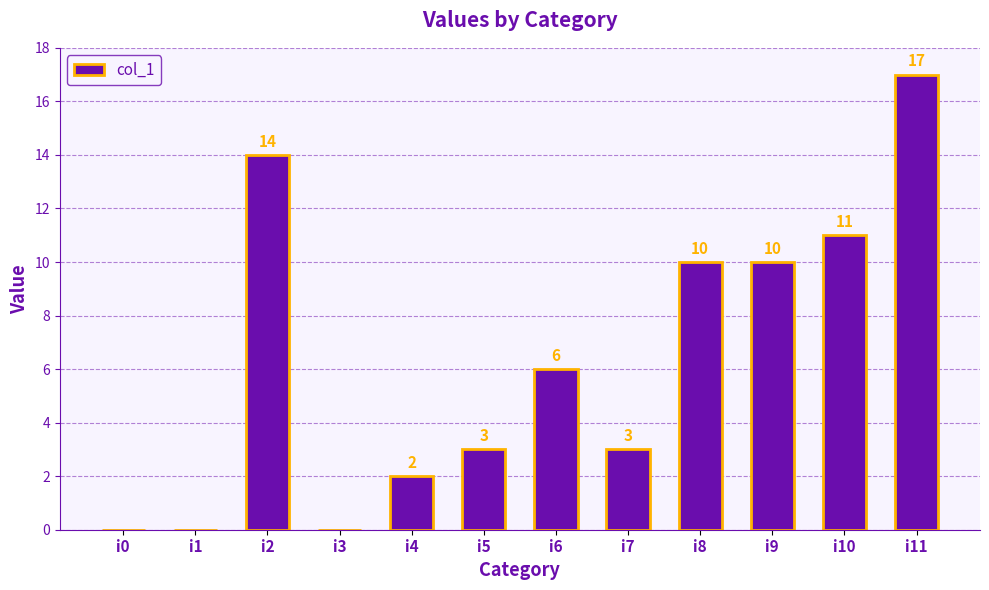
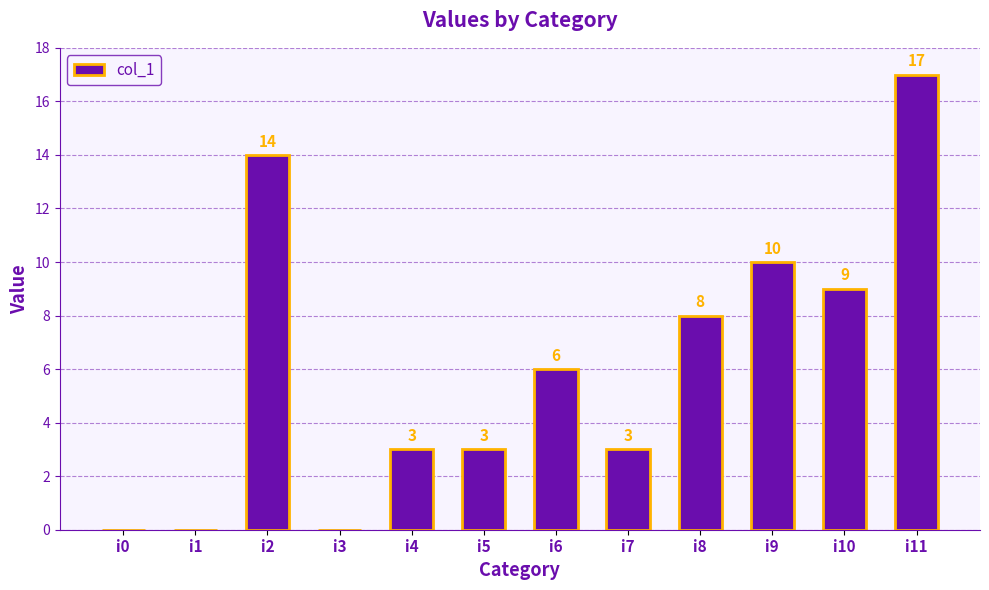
i4: 2 -> 3
i8: 10 -> 8
i10: 11 -> 9
